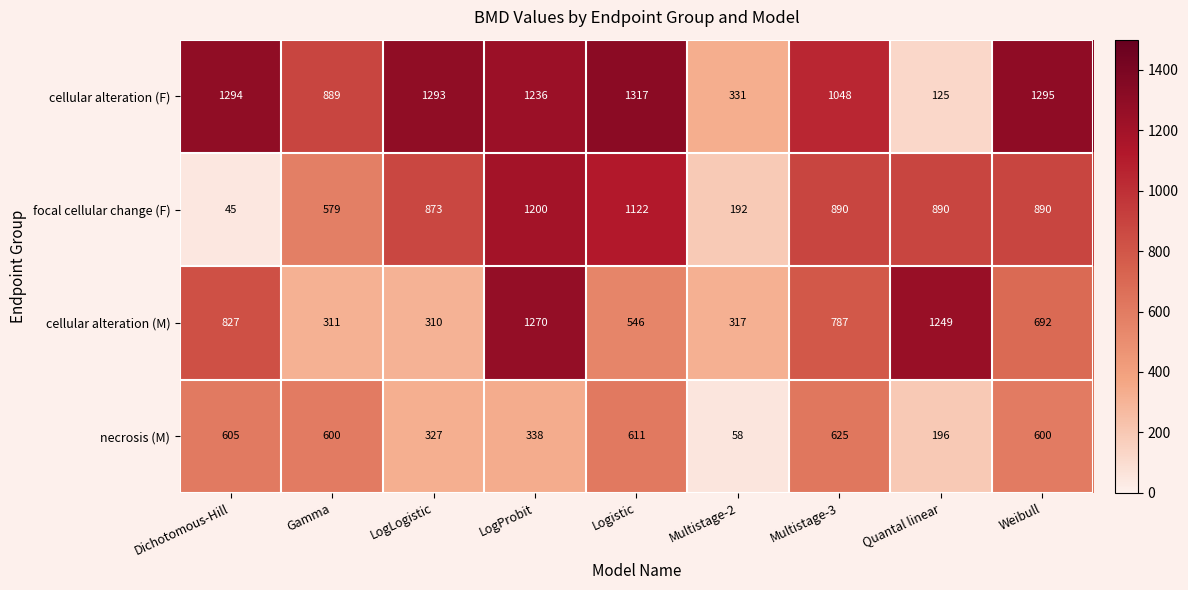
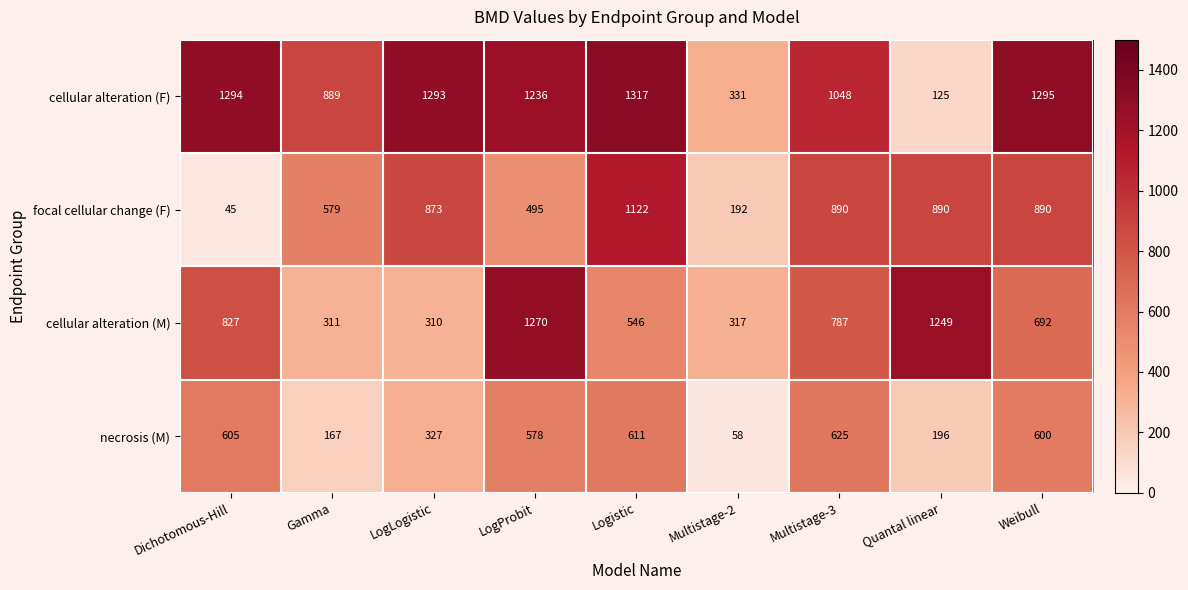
focal cellular change (F), LogProbit: 1200 -> 495
necrosis (M), Gamma: 600 -> 167
necrosis (M), LogProbit: 338 -> 578
